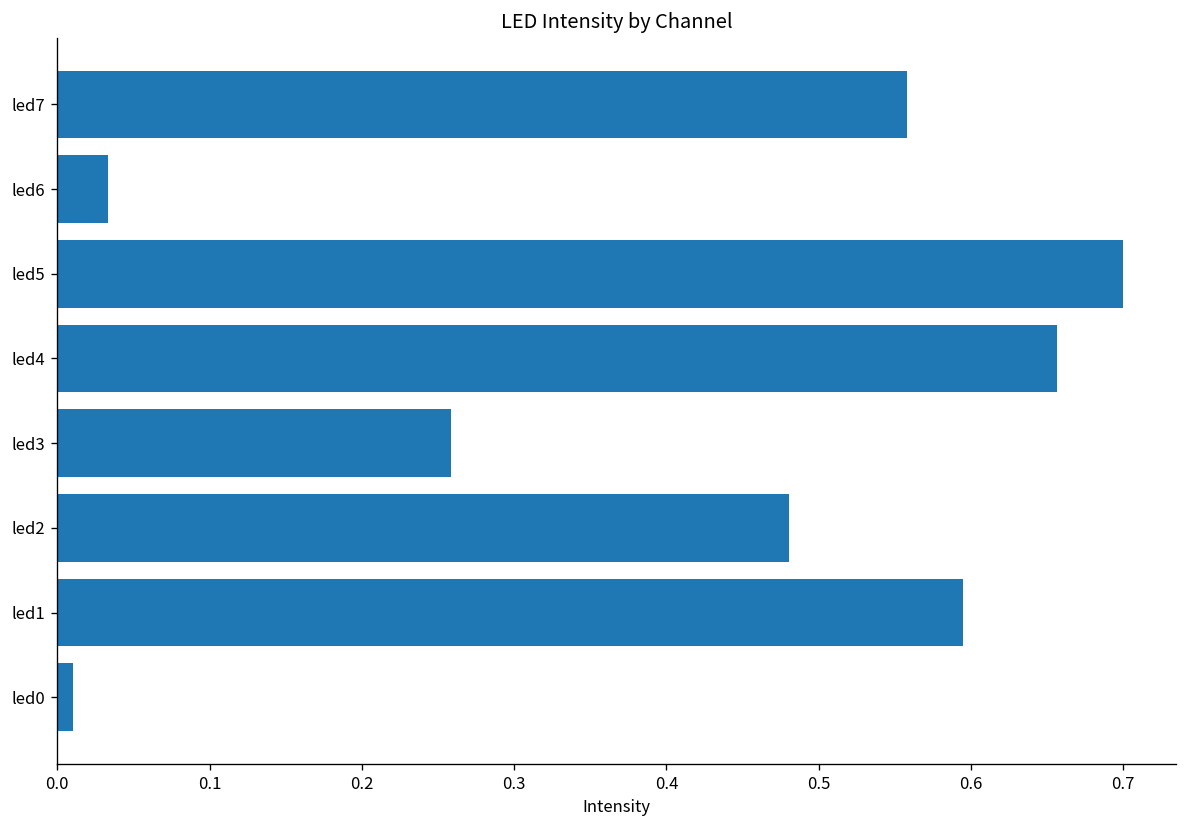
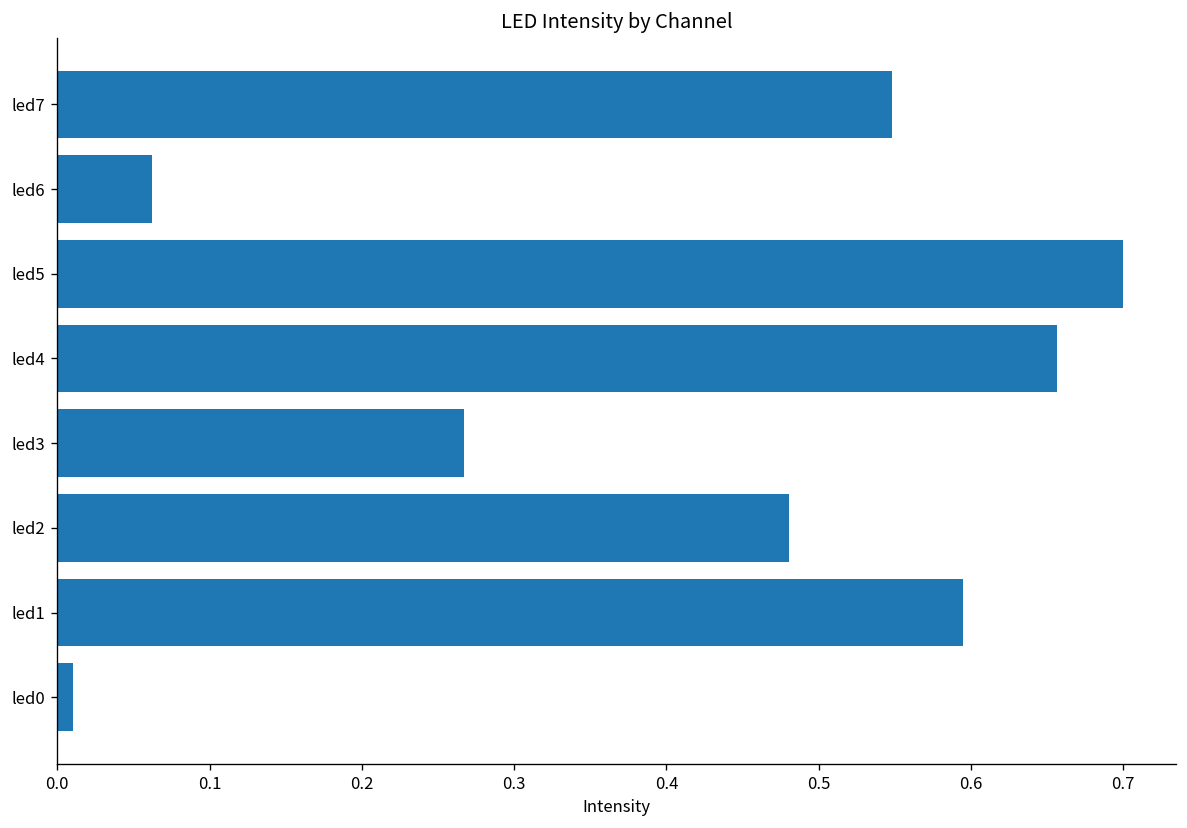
led7: 0.558 -> 0.548
led6: 0.033 -> 0.062
led3: 0.258 -> 0.267
